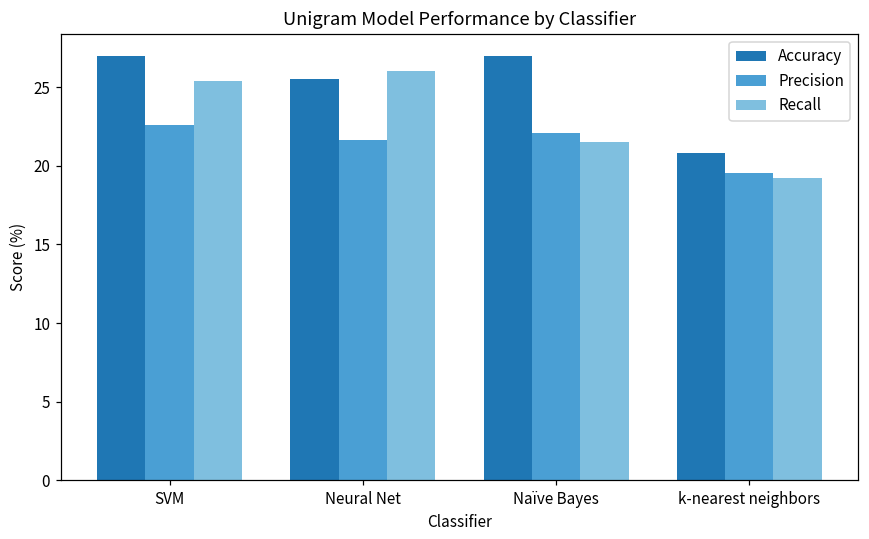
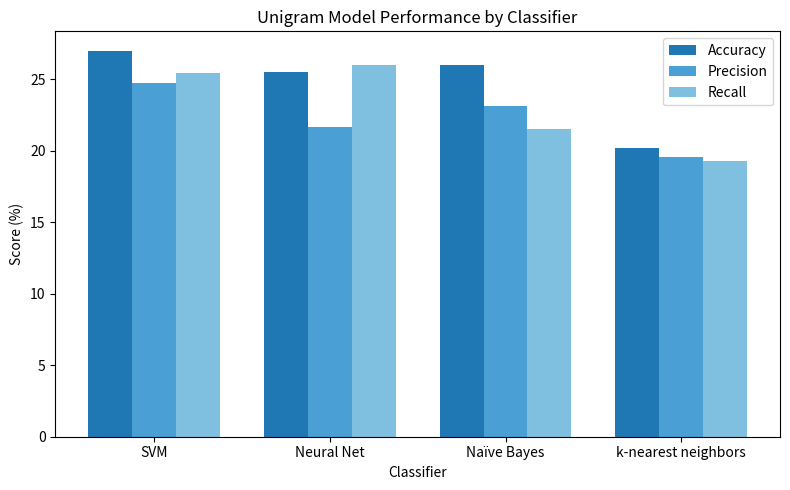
Precision, SVM: 22.6 -> 24.7
Accuracy, Naïve Bayes: 27 -> 26
Precision, Naïve Bayes: 22.1 -> 23.1
Accuracy, k-nearest neighbors: 20.8 -> 20.2
